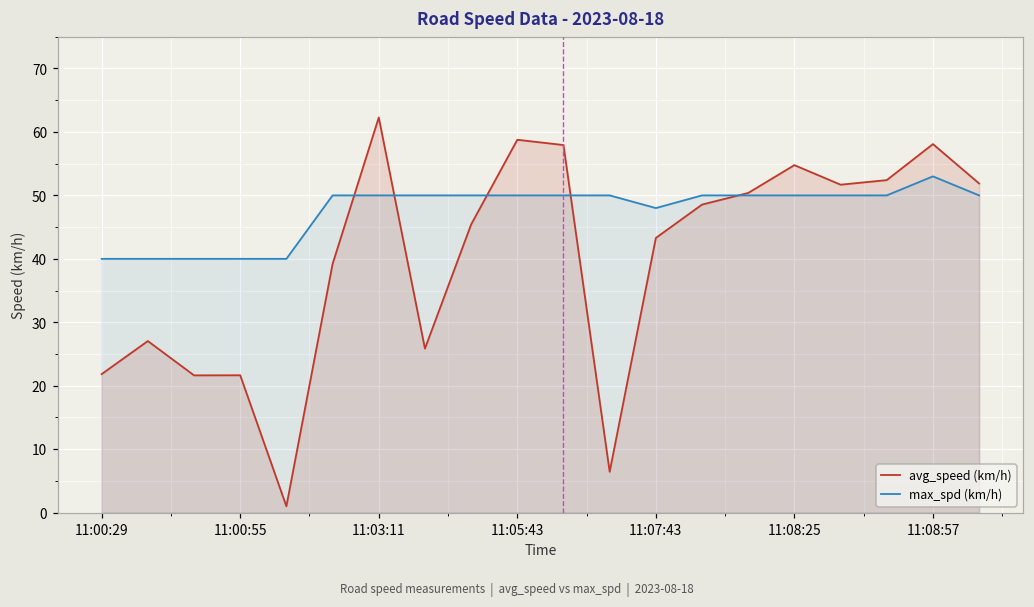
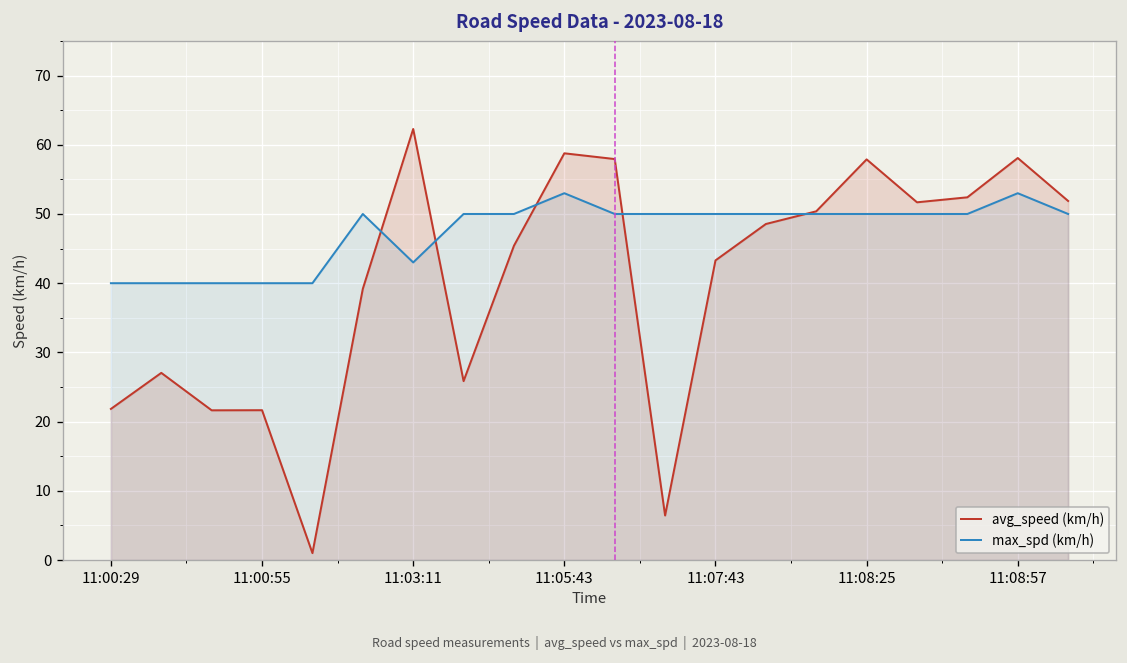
max_spd (km/h), 11:03:11: 50 -> 43
max_spd (km/h), 11:05:43: 50 -> 53
max_spd (km/h), 11:07:43: 48 -> 50
avg_speed (km/h), 11:08:25: 55 -> 58
